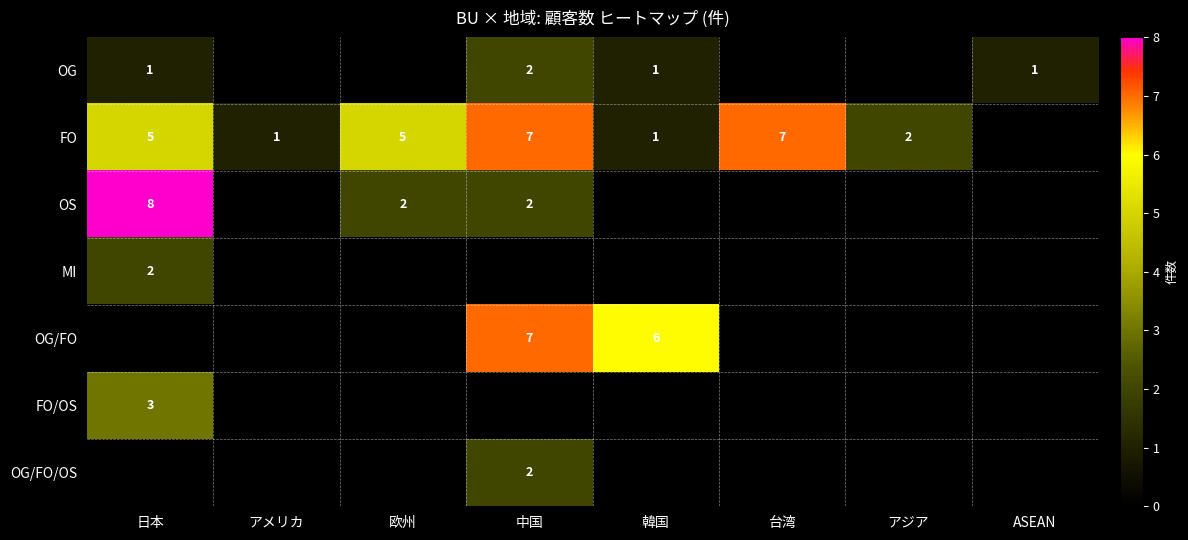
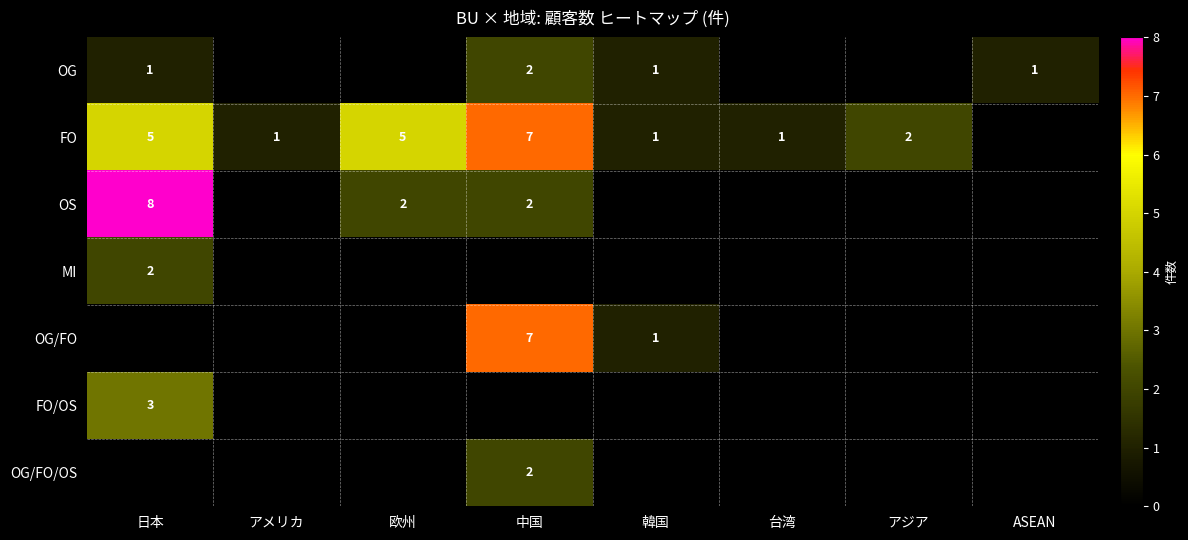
FO, 台湾: 7 -> 1
OG/FO, 韓国: 6 -> 1
